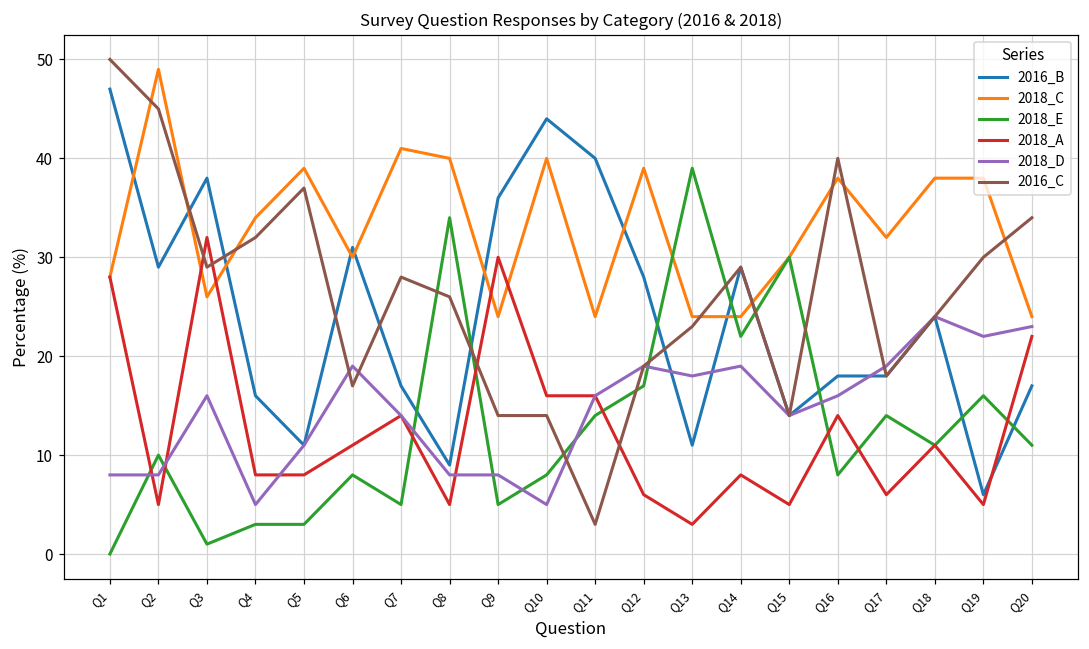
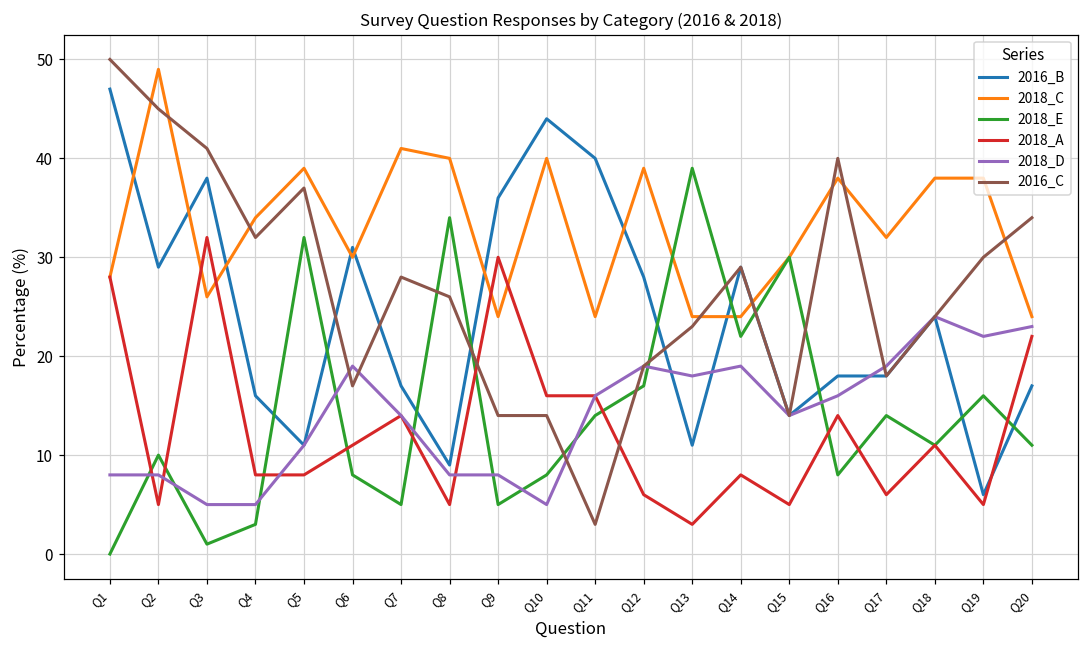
2018_D, Q3: 16 -> 5
2016_C, Q3: 29 -> 41
2018_E, Q5: 3 -> 32
